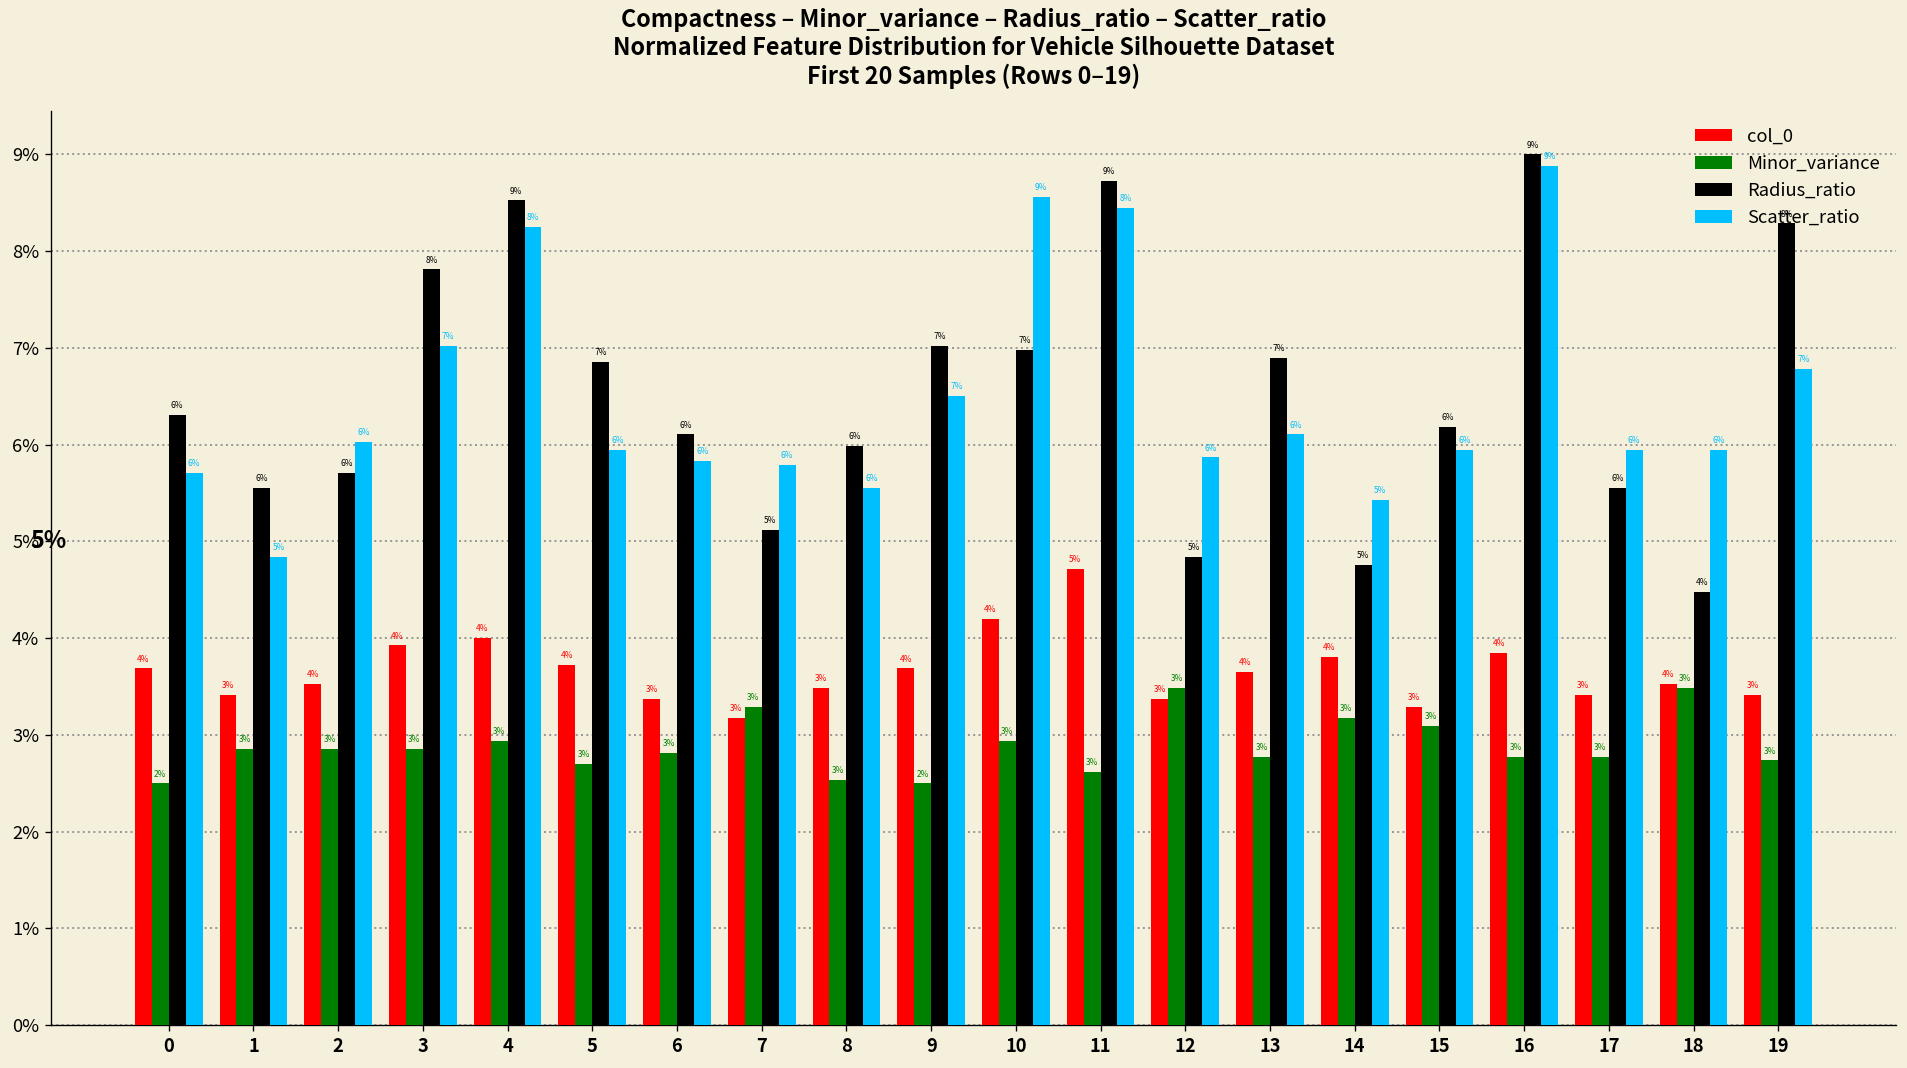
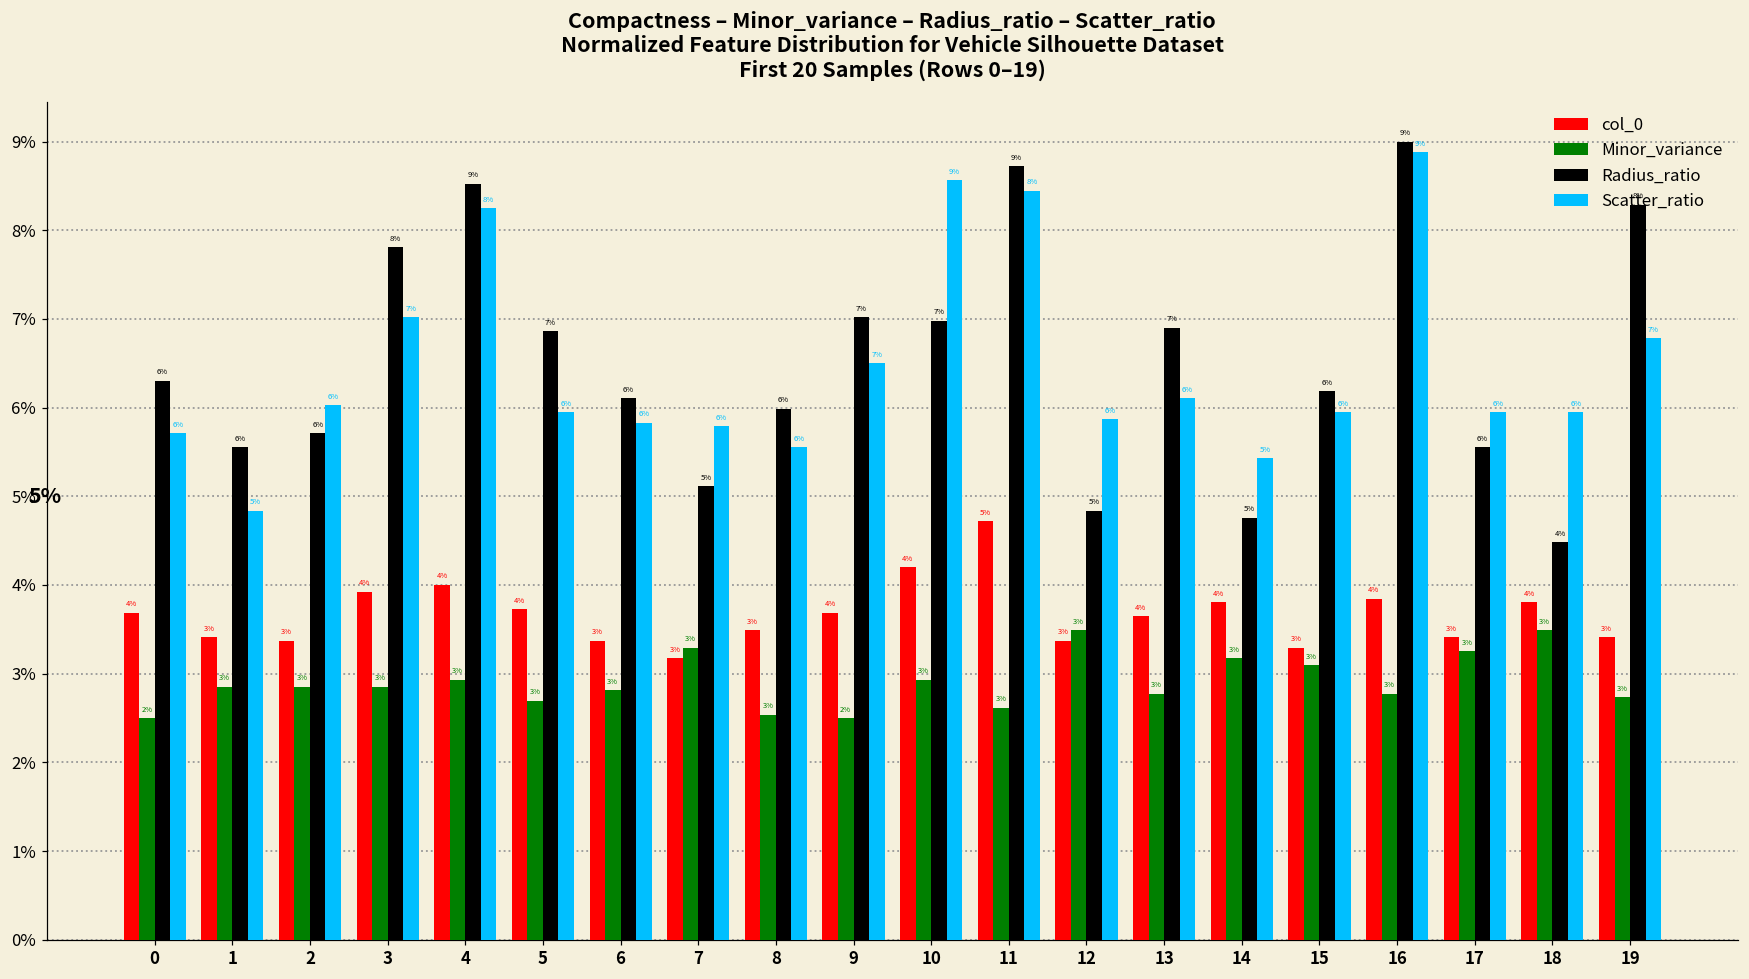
col_0, 2: 4% -> 3%
Minor_variance, 17: 2.8% -> 3.3%
col_0, 18: 3.5% -> 3.8%
